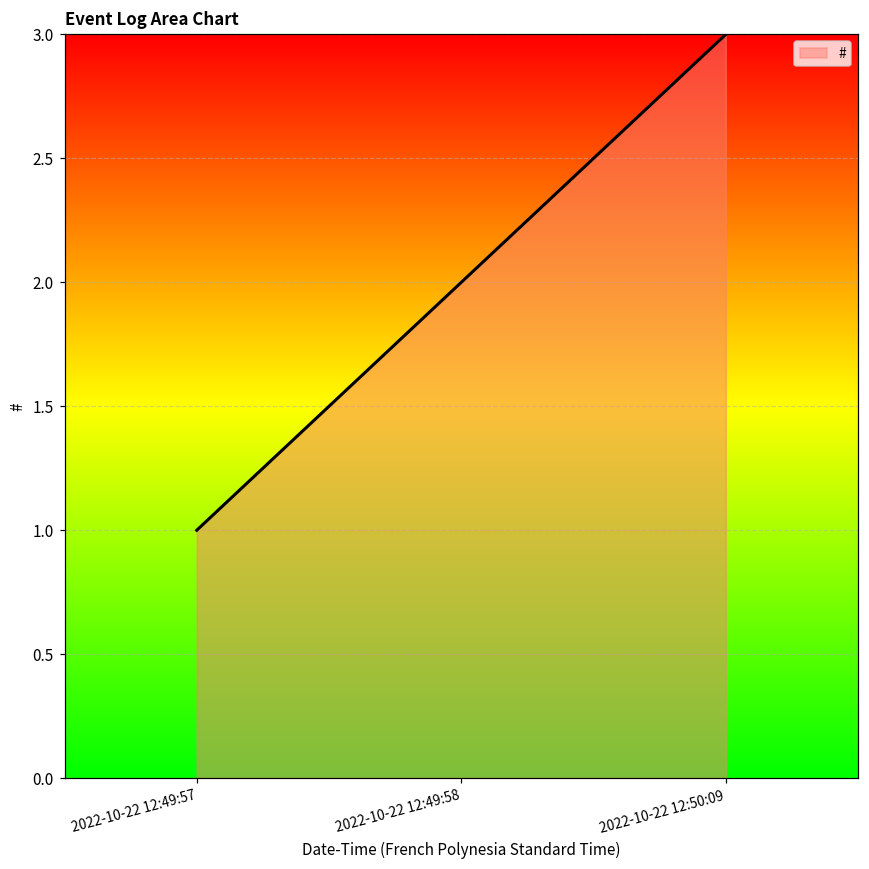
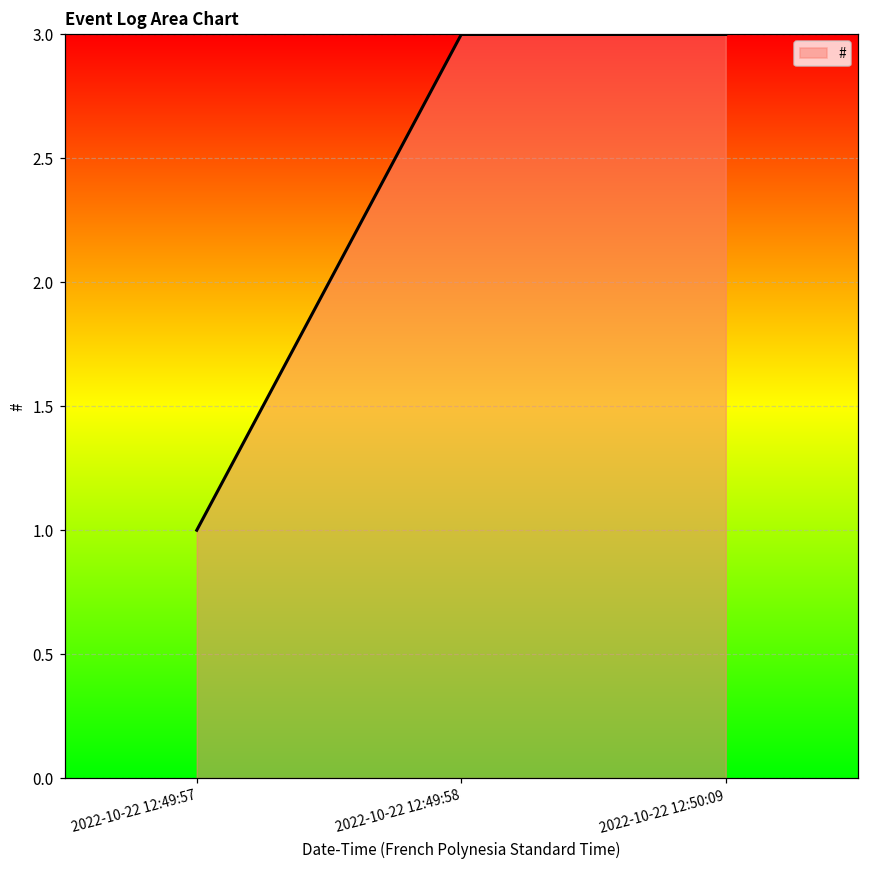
2022-10-22 12:49:58: 2 -> 3
